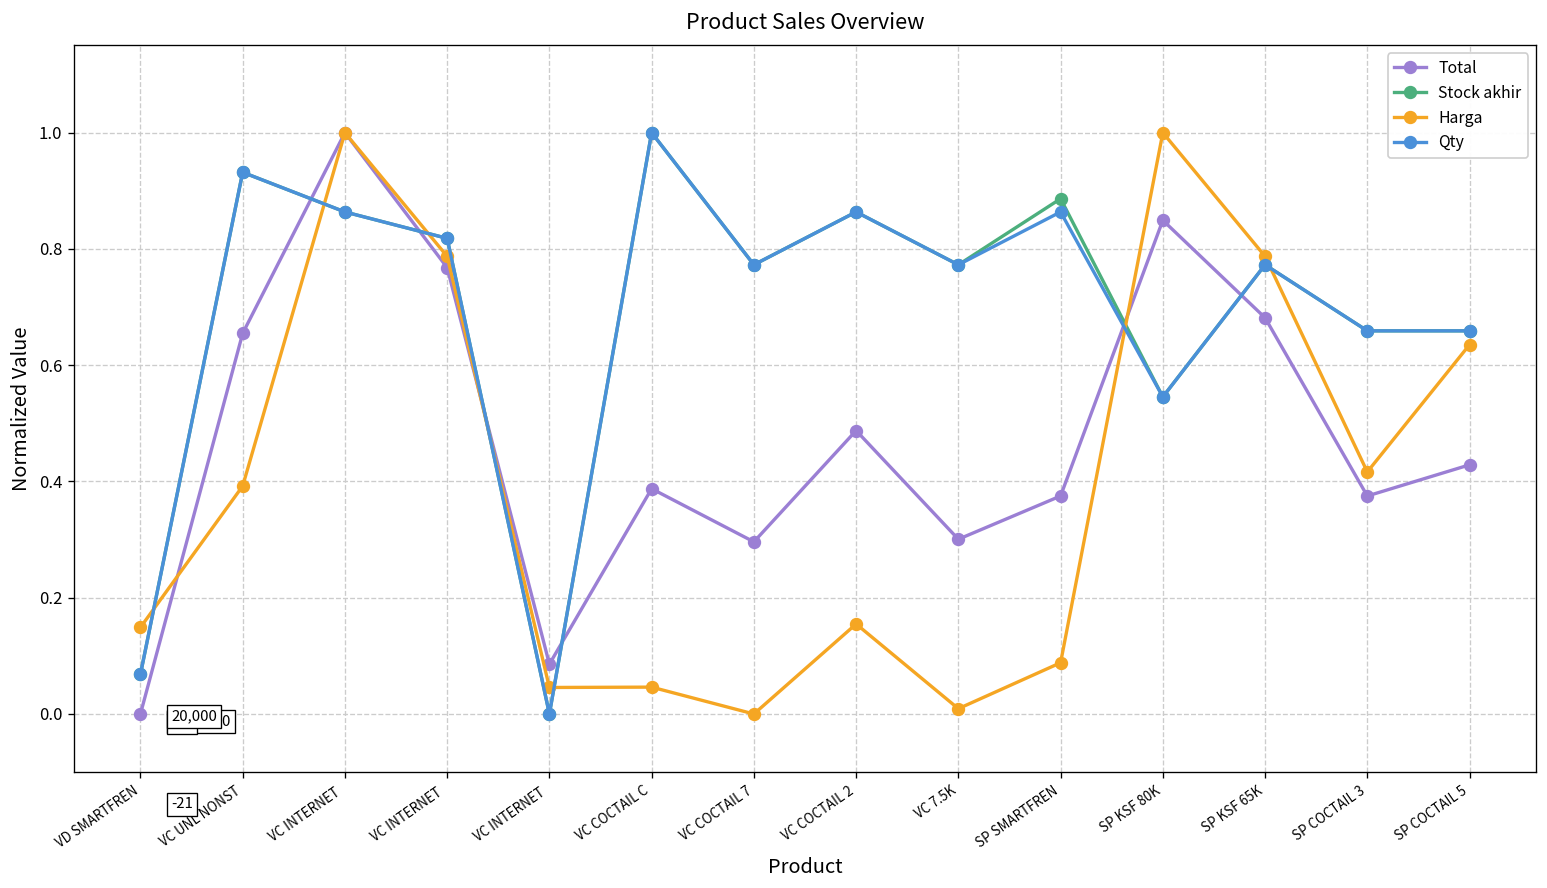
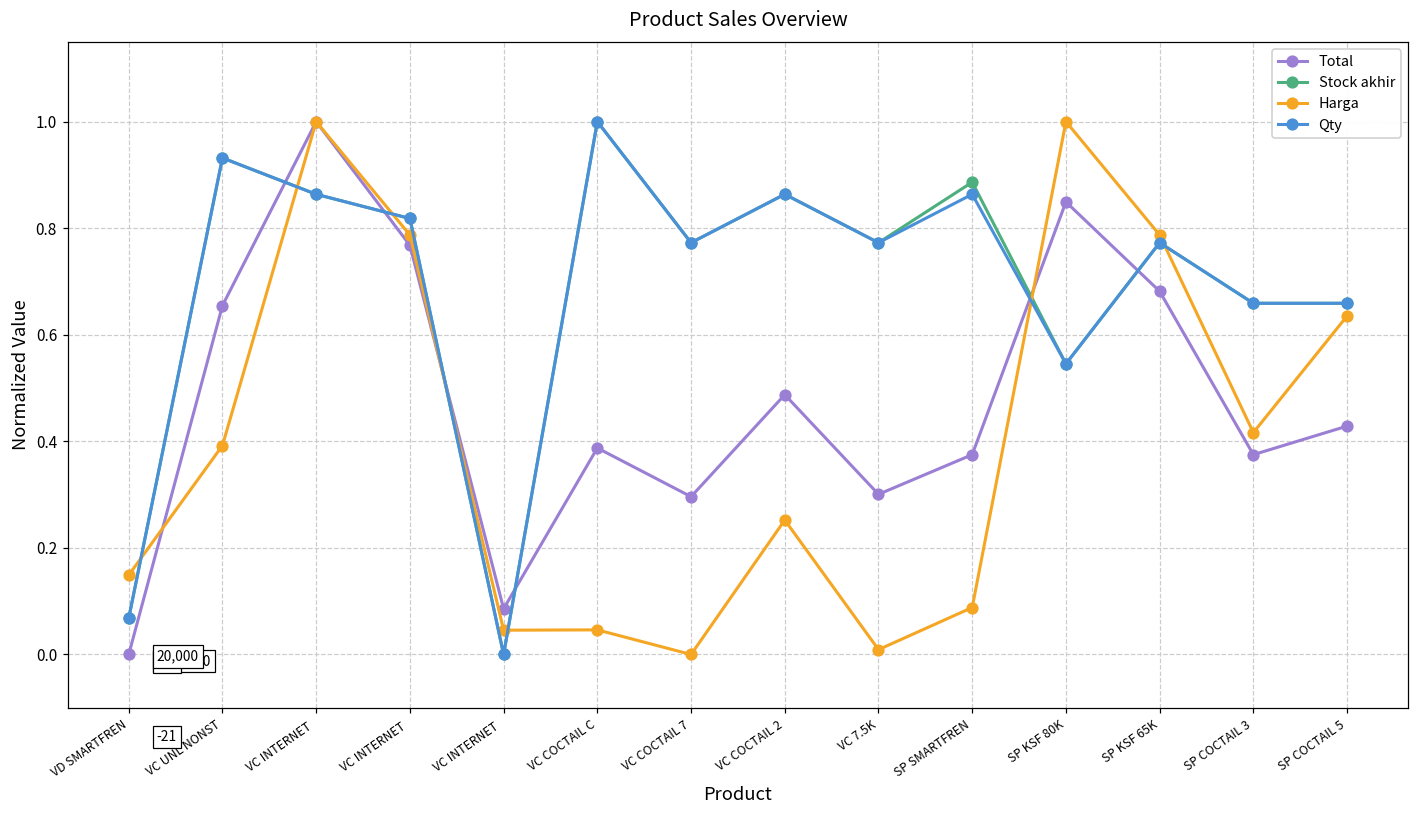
Harga, VC COCTAIL 2: 0.15 -> 0.25
